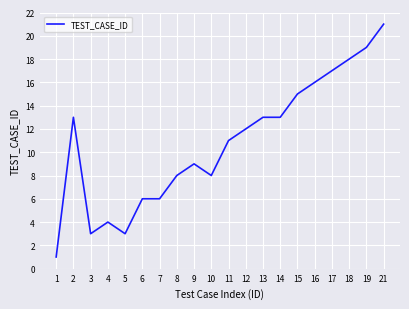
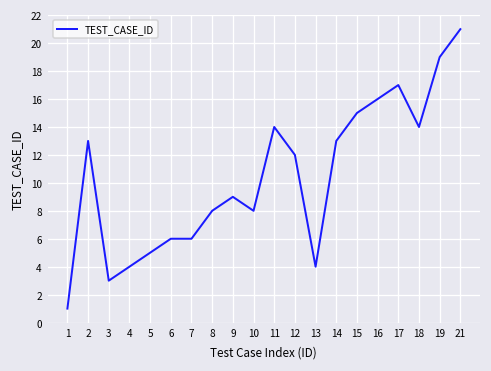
5: 3 -> 5
11: 11 -> 14
13: 13 -> 4
18: 18 -> 14
